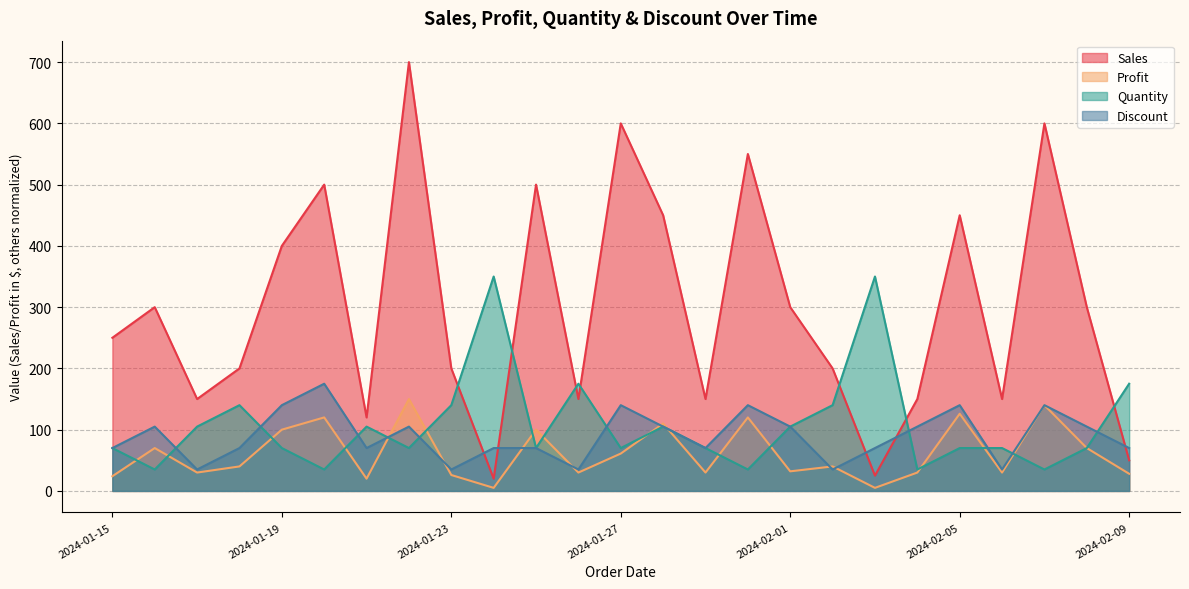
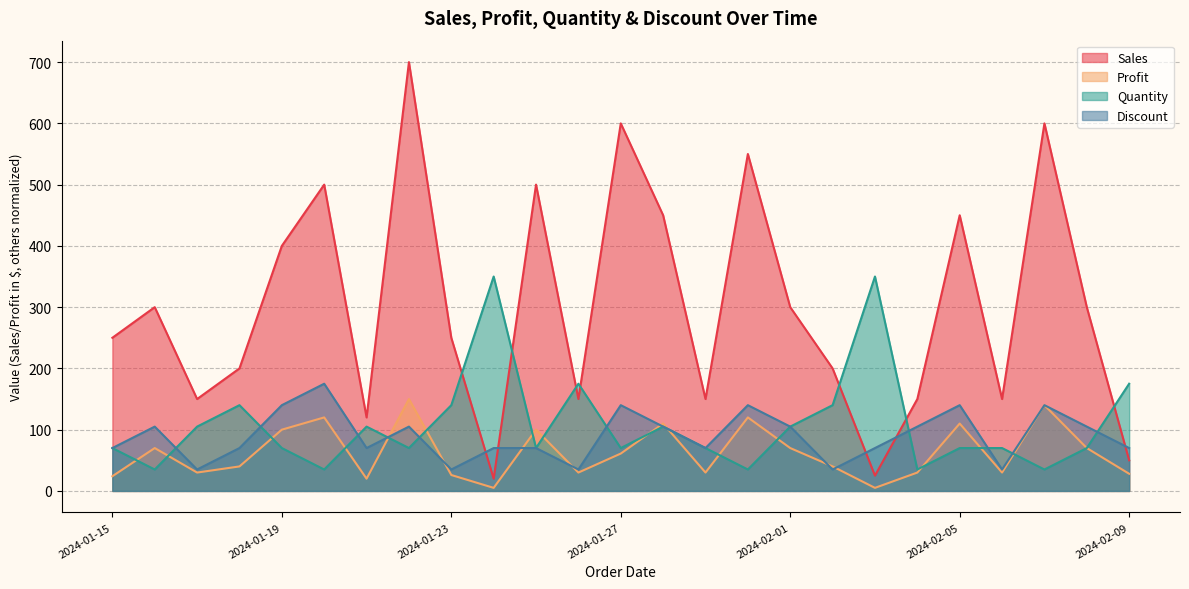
Sales, 2024-01-23: 200 -> 250
Profit, 2024-02-01: 30 -> 70
Profit, 2024-02-05: 130 -> 110
